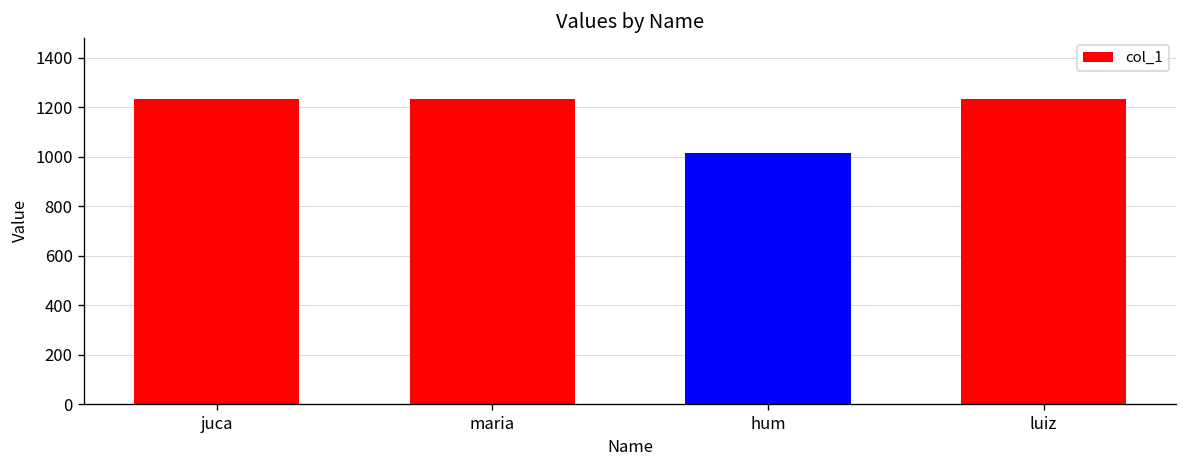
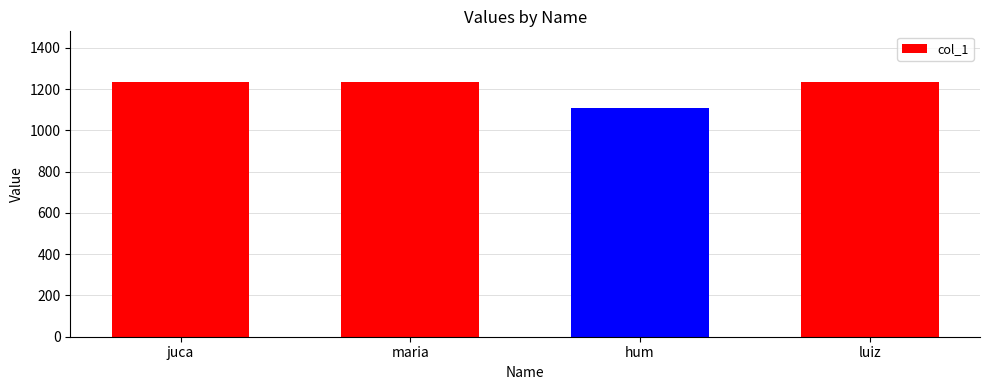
hum: 1010 -> 1110
